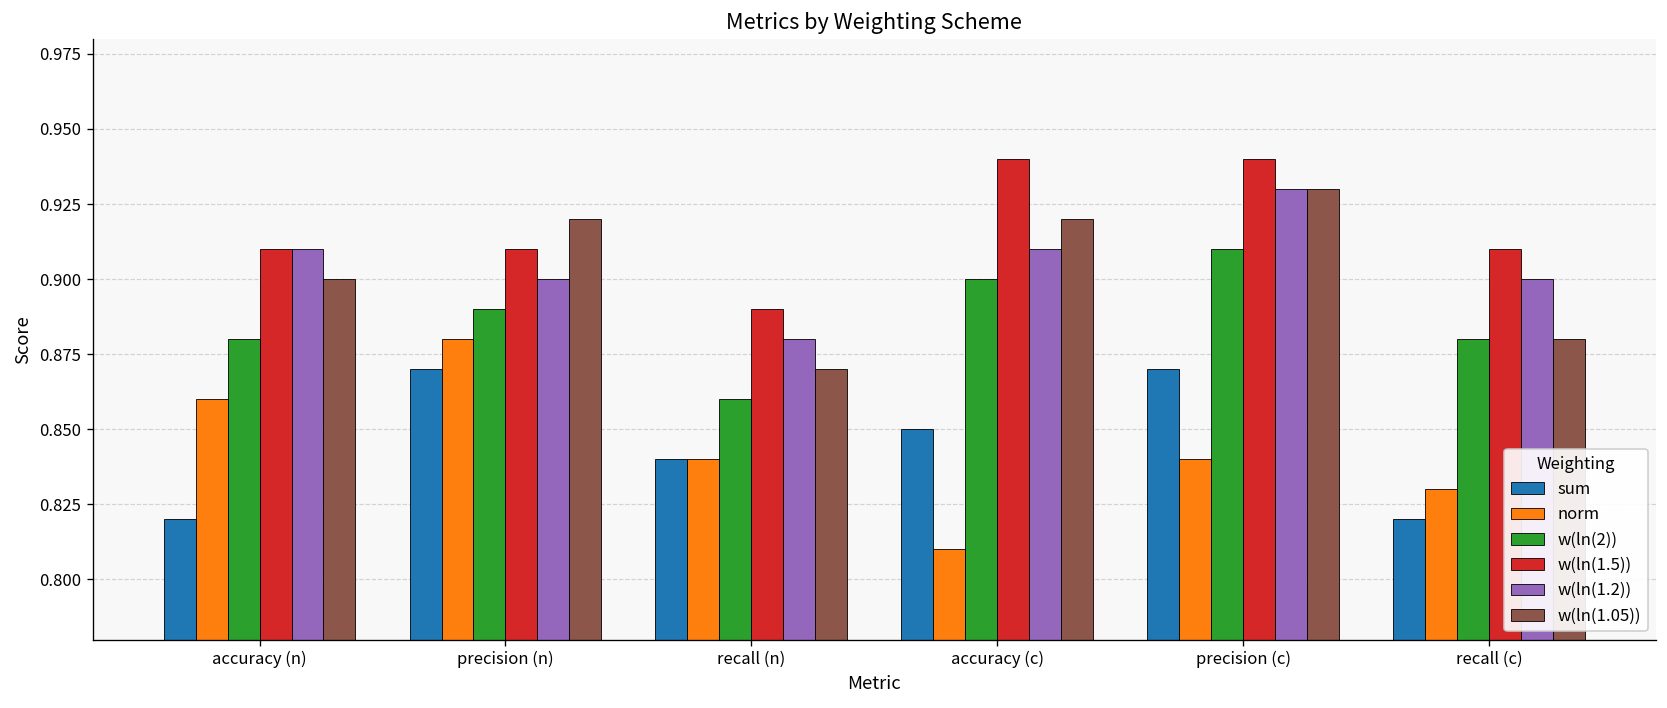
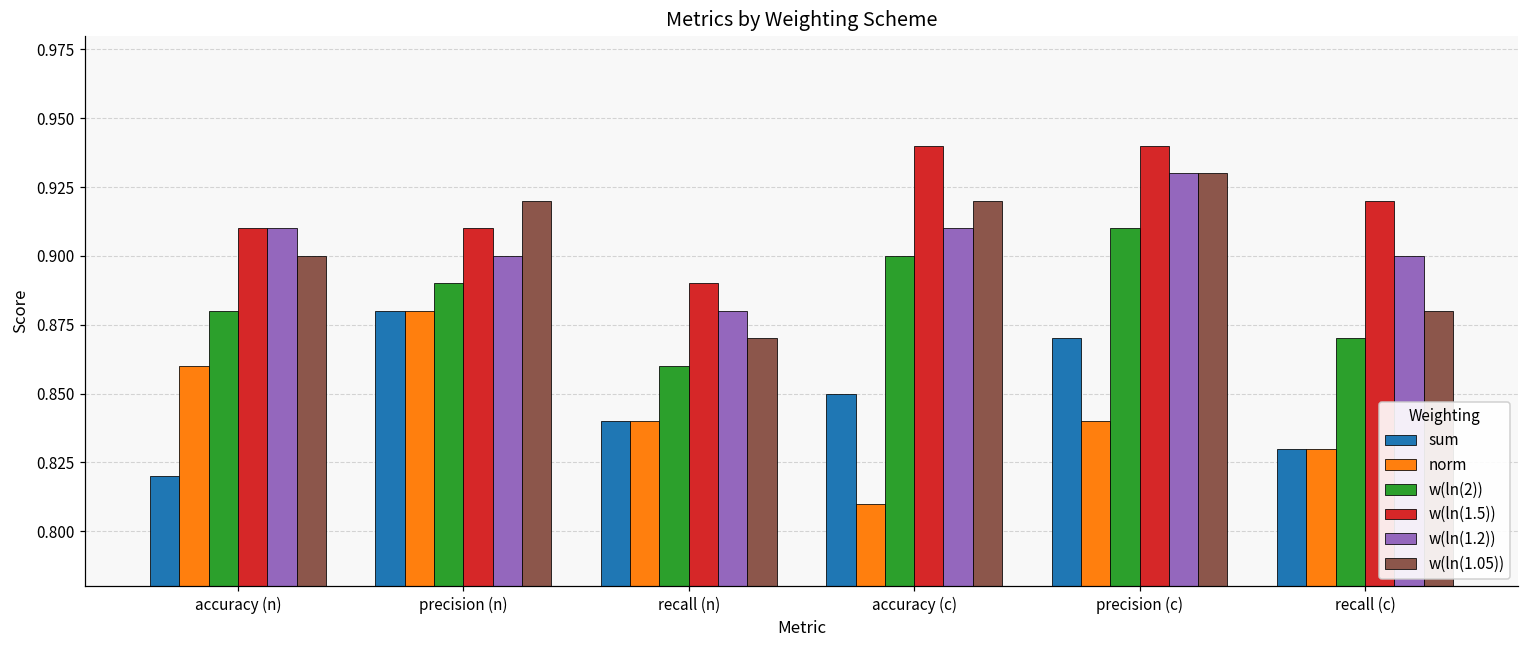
sum, precision (n): 0.87 -> 0.88
sum, recall (c): 0.82 -> 0.83
w(ln(2)), recall (c): 0.88 -> 0.87
w(ln(1.5)), recall (c): 0.91 -> 0.92
